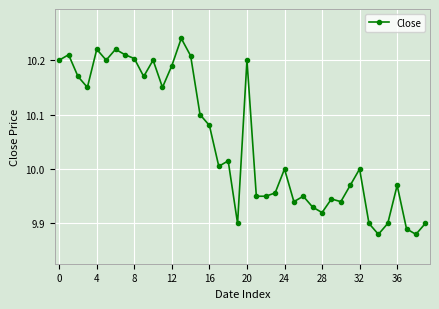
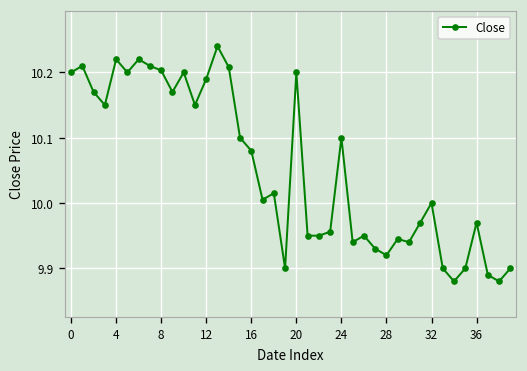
24: 10.0 -> 10.1
